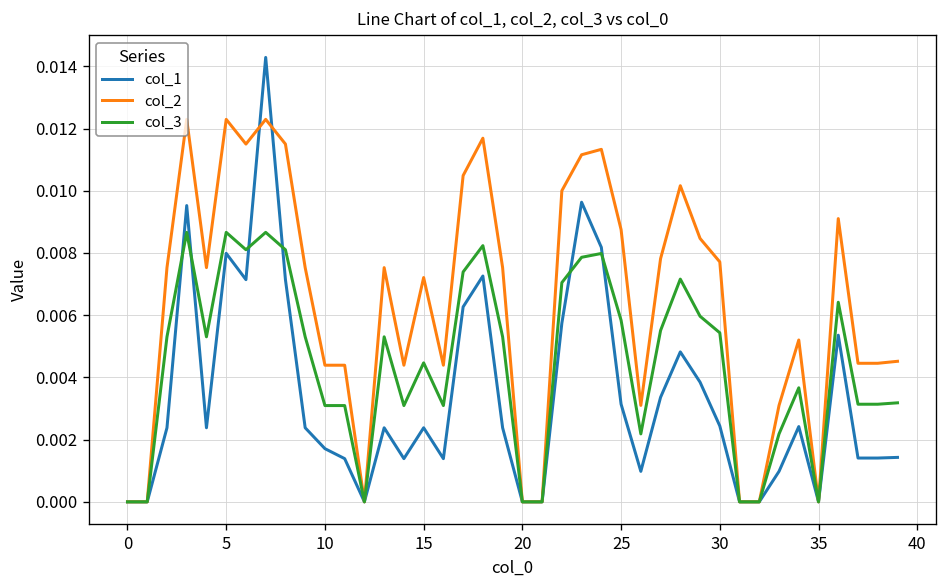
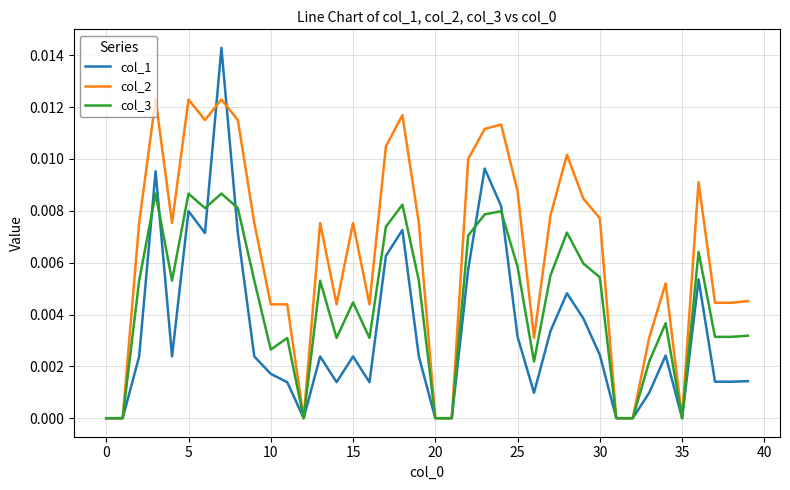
col_3, 10: 0.0031 -> 0.0026
col_2, 15: 0.0072 -> 0.0075
